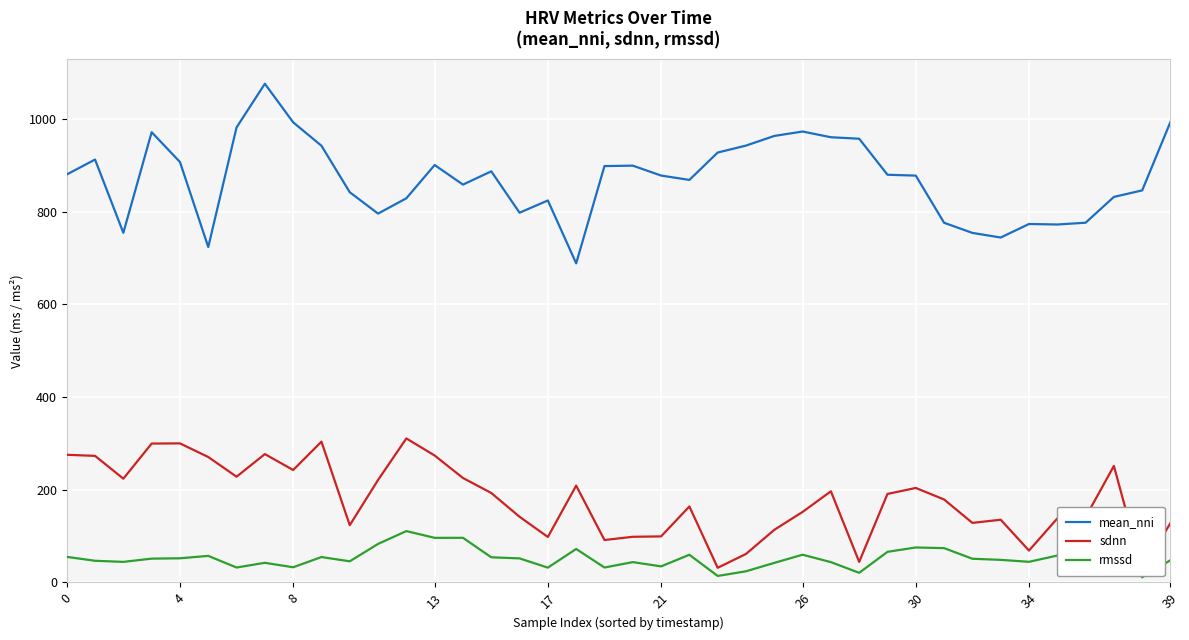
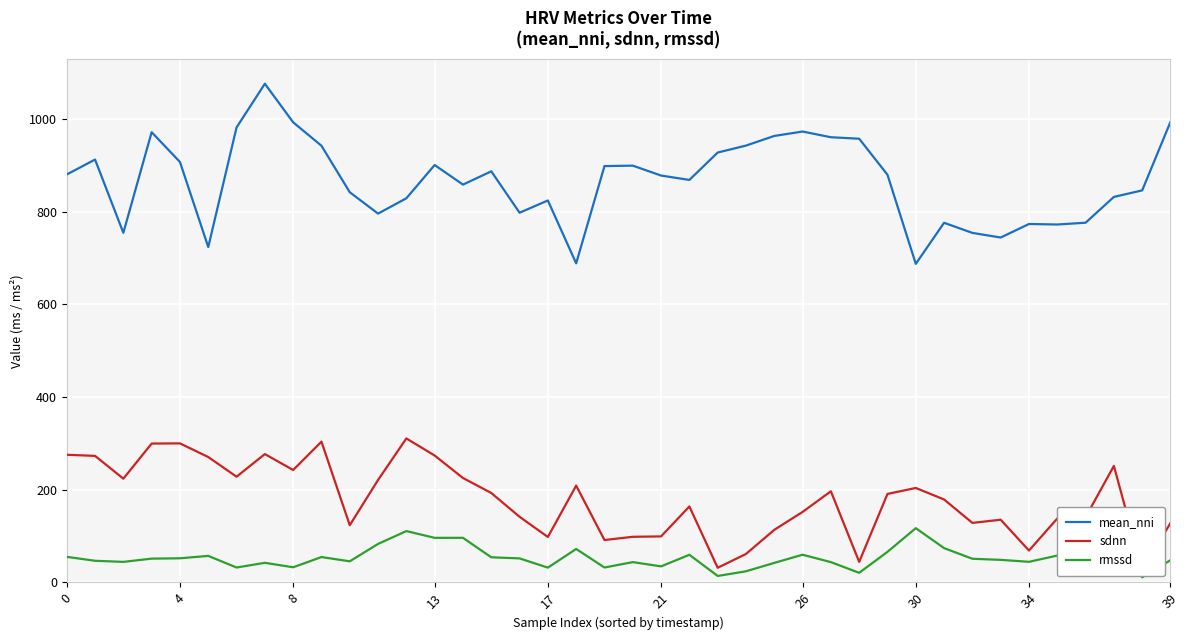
mean_nni, 30: 880 -> 690
rmssd, 30: 80 -> 120
